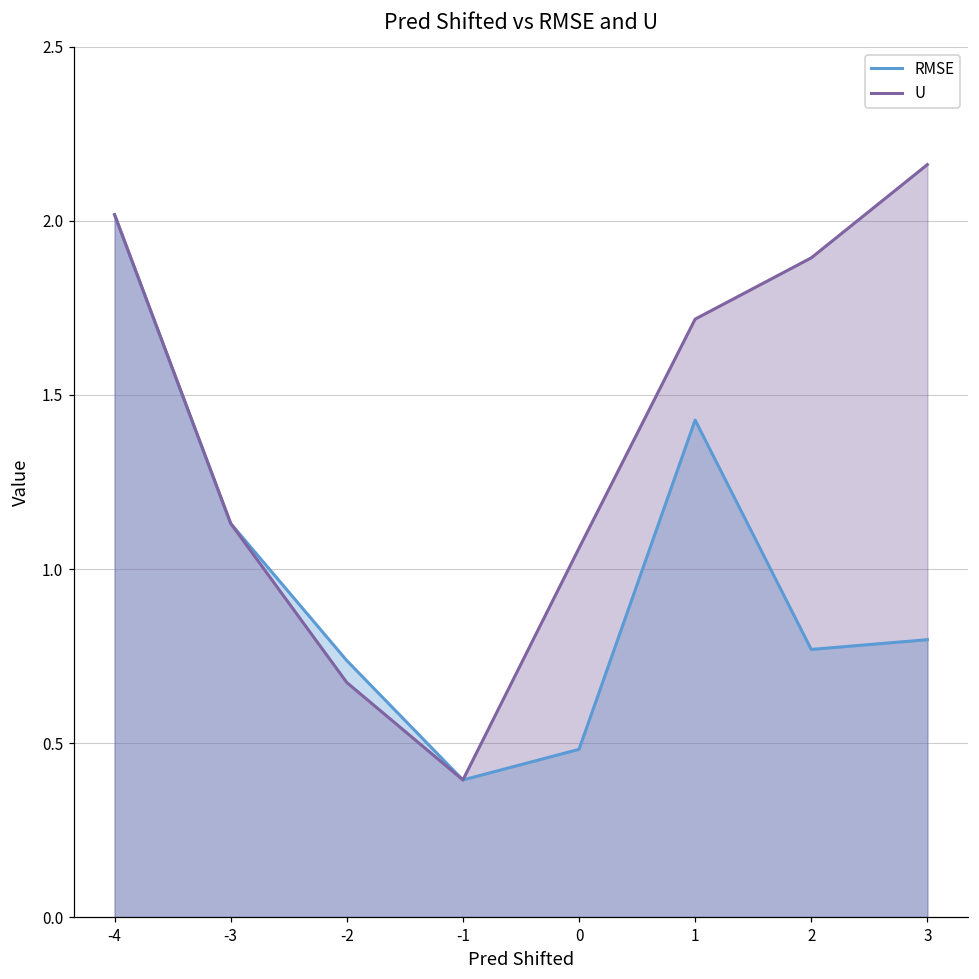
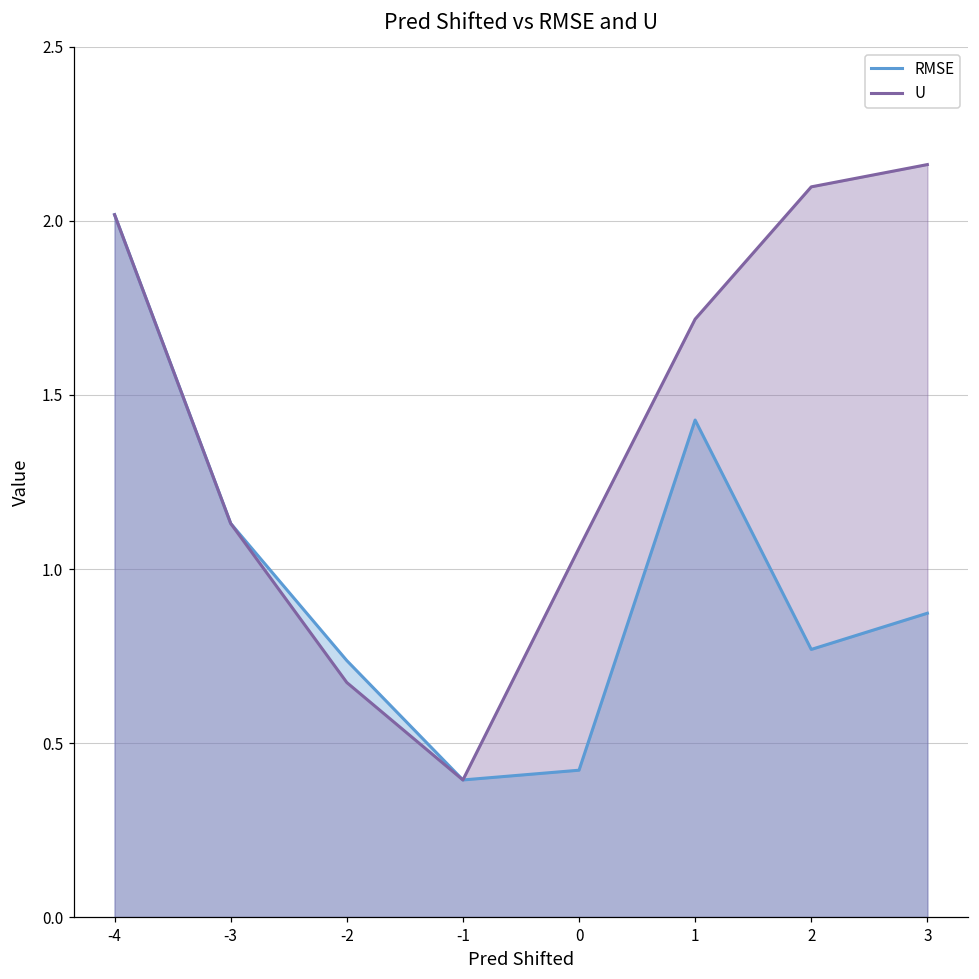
RMSE, 0: 0.48 -> 0.42
U, 2: 1.89 -> 2.10
RMSE, 3: 0.80 -> 0.87
